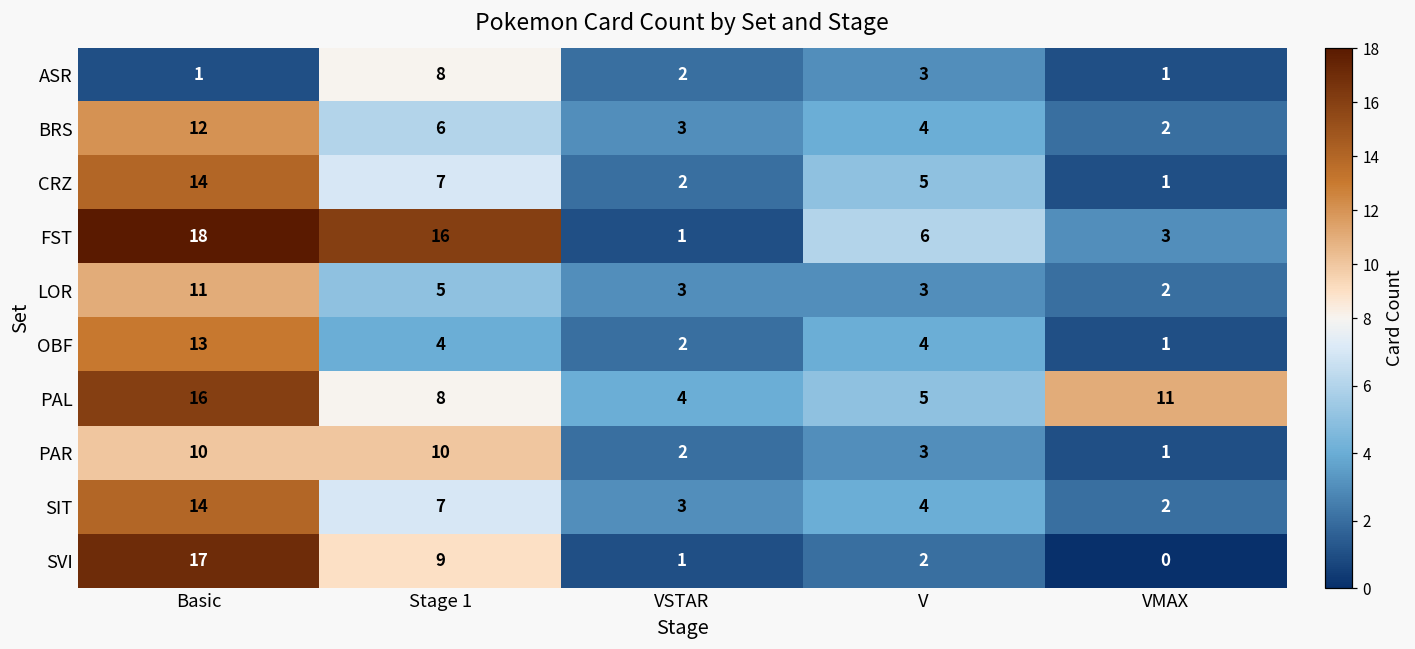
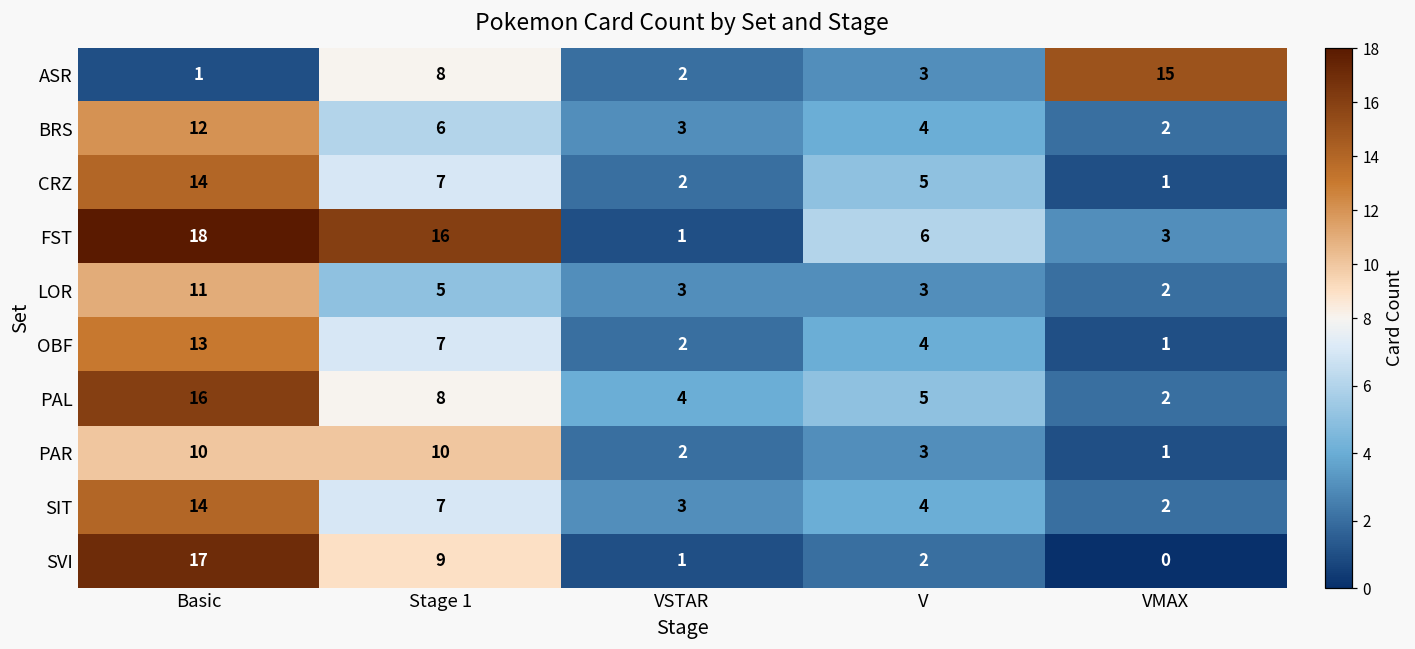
ASR, VMAX: 1 -> 15
OBF, Stage 1: 4 -> 7
PAL, VMAX: 11 -> 2
